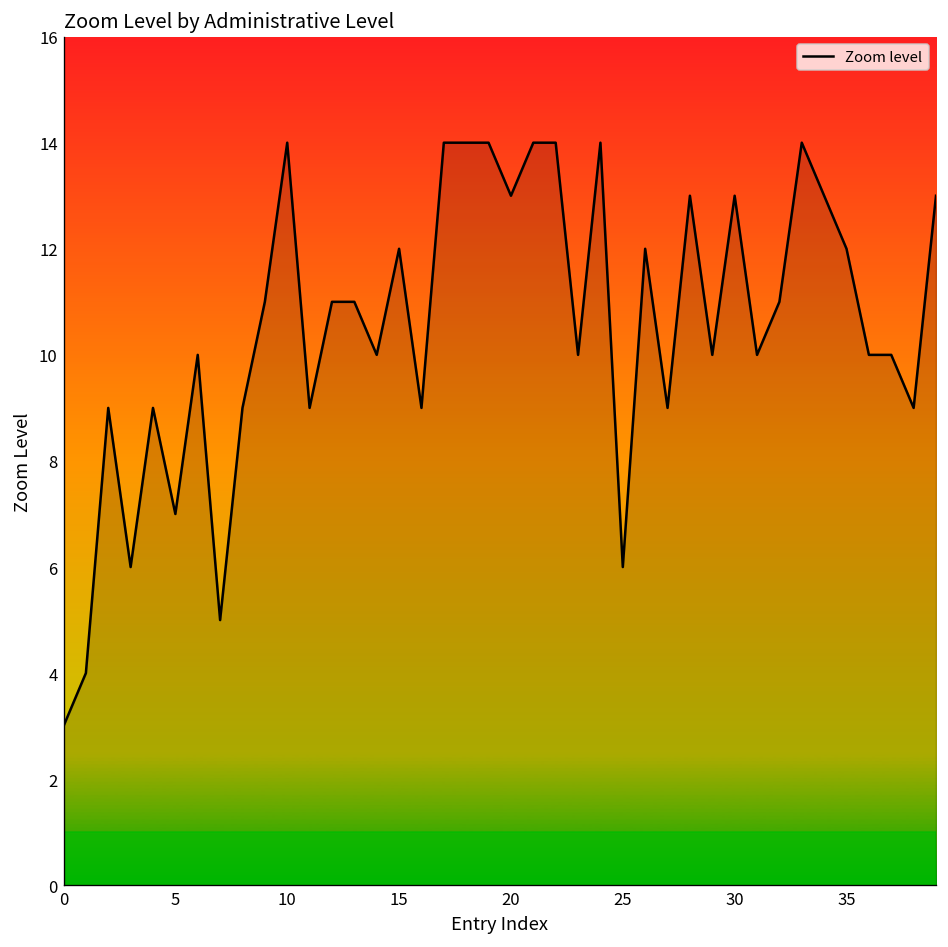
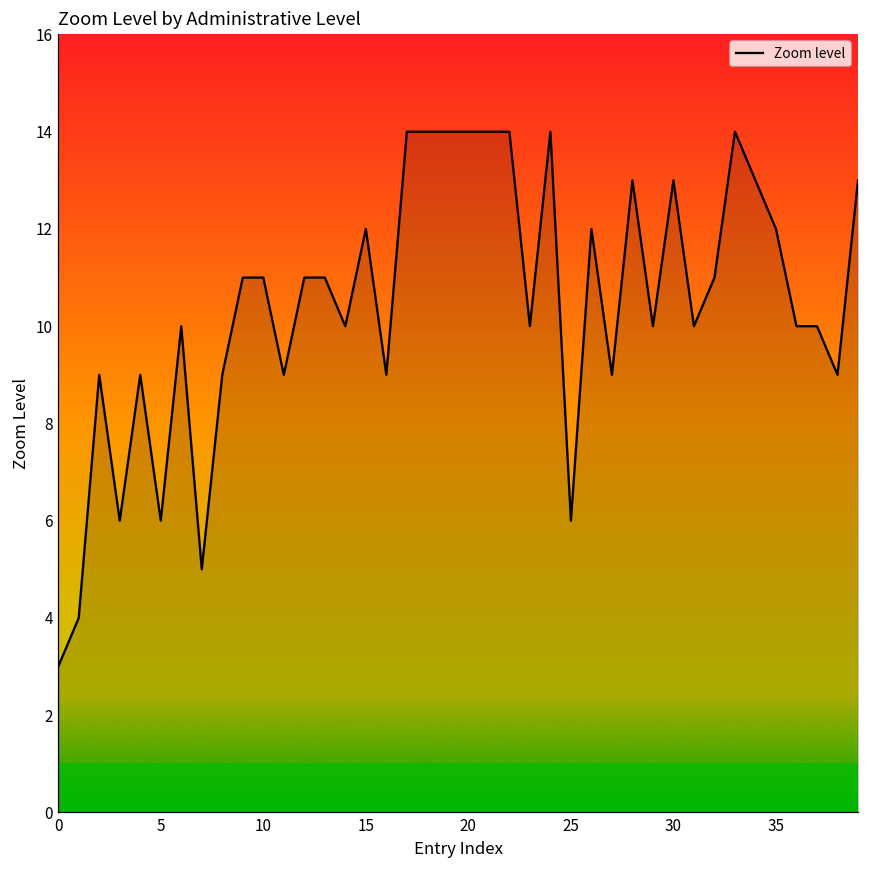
5: 7 -> 6
10: 14 -> 11
20: 13 -> 14
